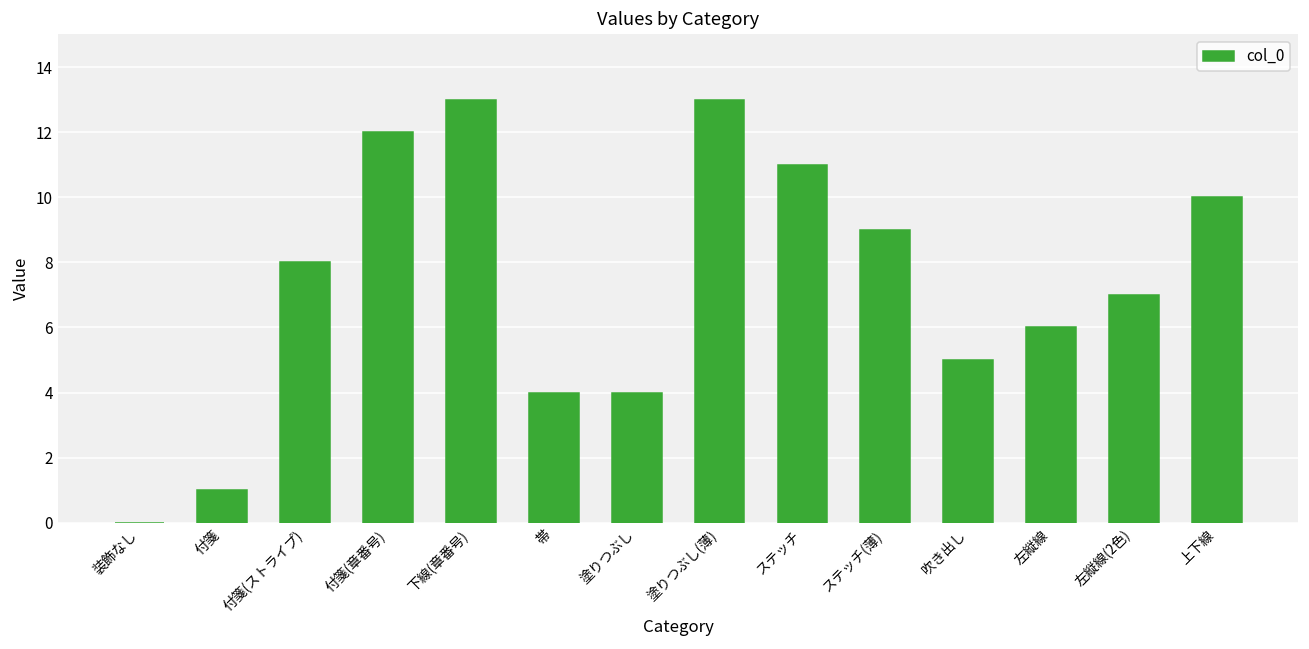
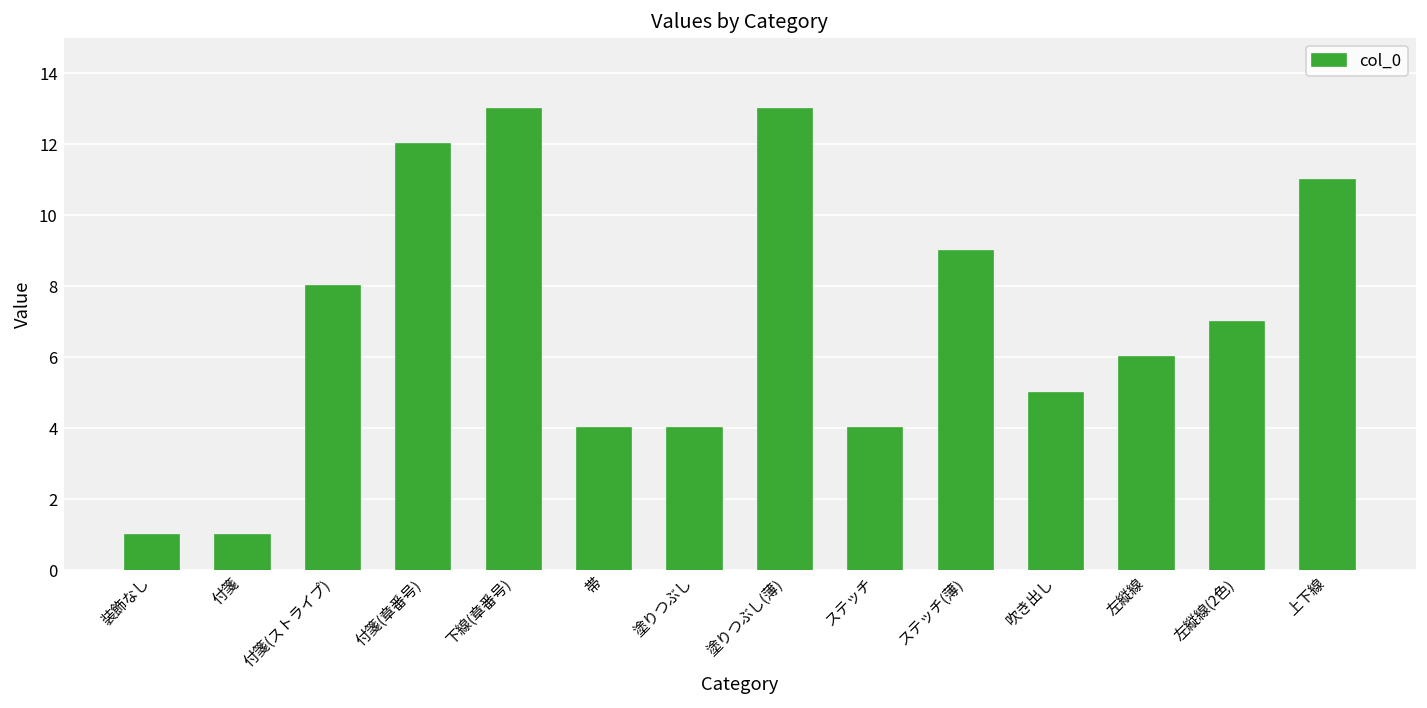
装飾なし: 0 -> 1
ステッチ: 11 -> 4
上下線: 10 -> 11
